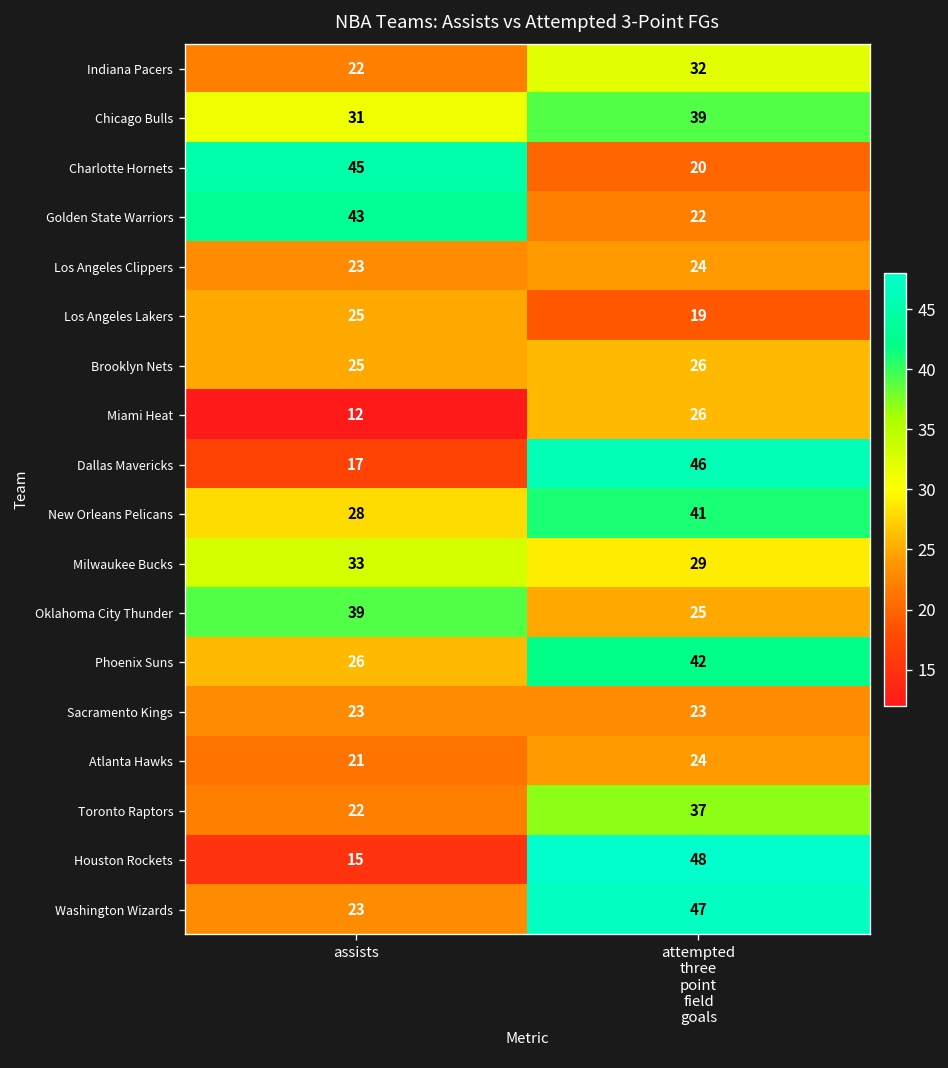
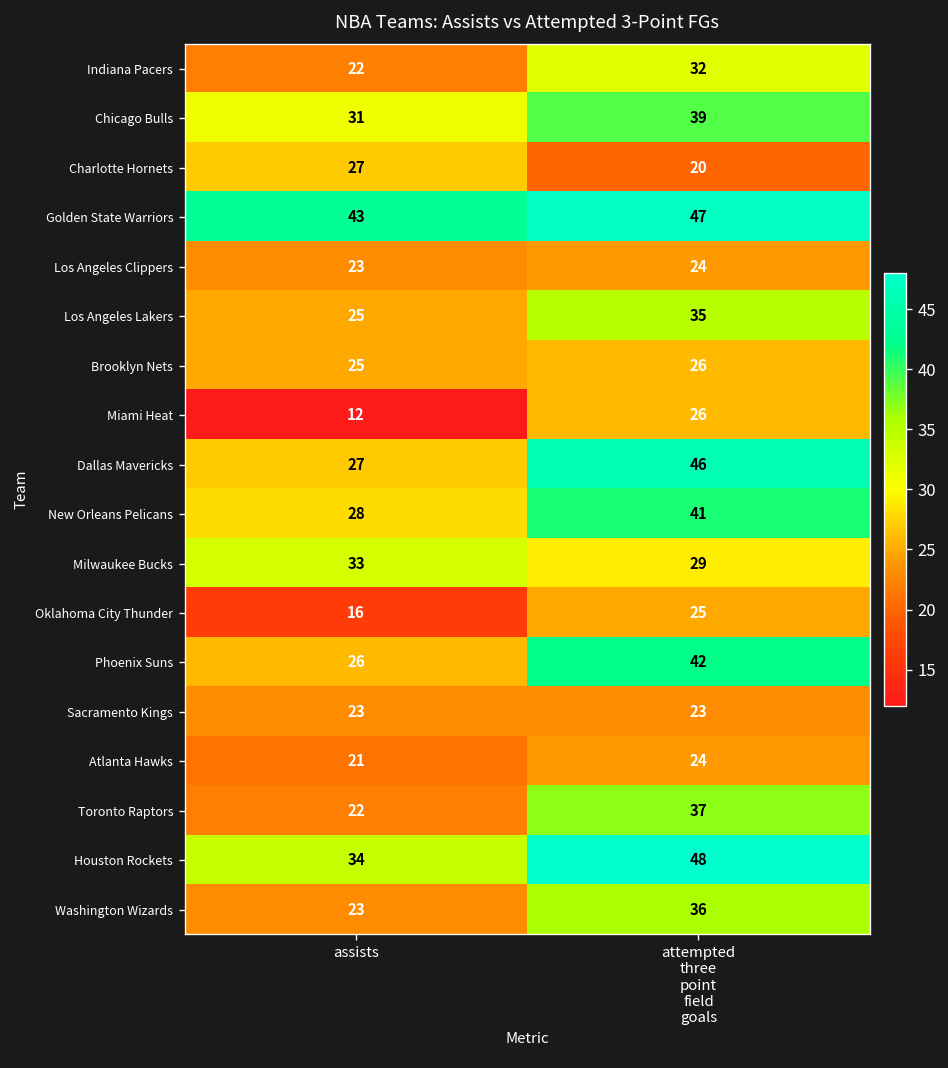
Charlotte Hornets, assists: 45 -> 27
Golden State Warriors, attempted three point field goals: 22 -> 47
Los Angeles Lakers, attempted three point field goals: 19 -> 35
Dallas Mavericks, assists: 17 -> 27
Oklahoma City Thunder, assists: 39 -> 16
Houston Rockets, assists: 15 -> 34
Washington Wizards, attempted three point field goals: 47 -> 36
